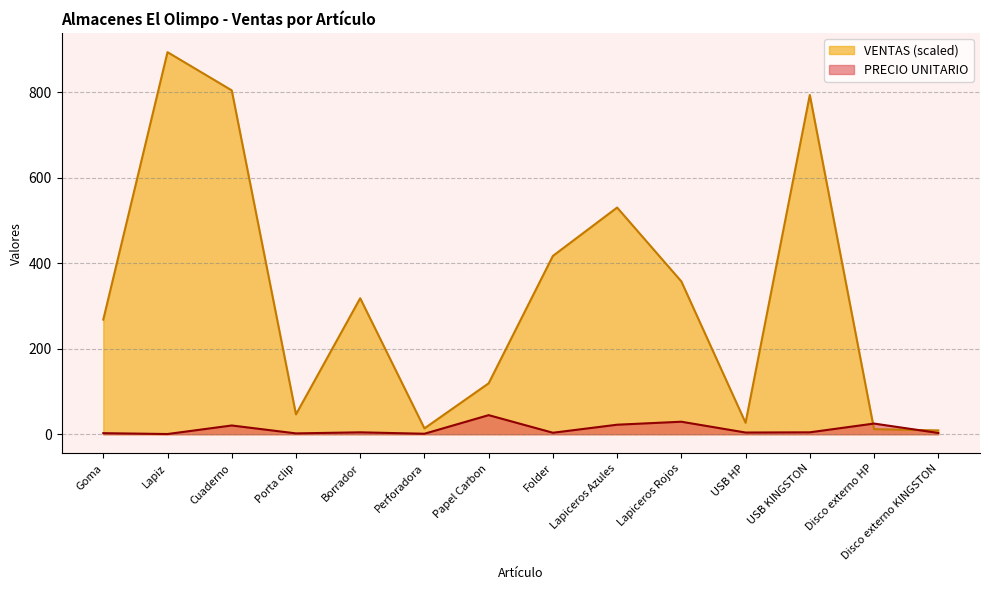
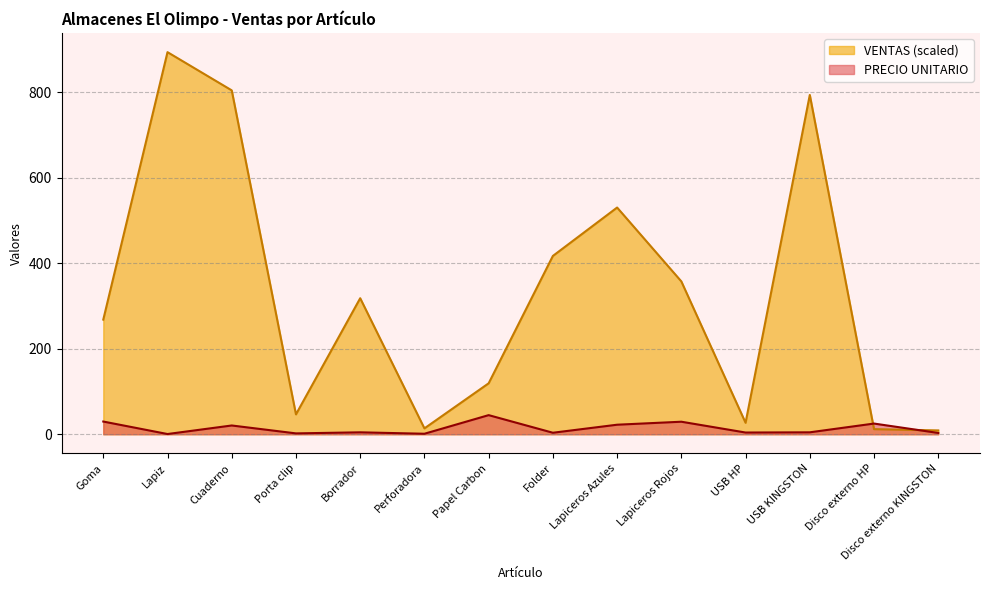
PRECIO UNITARIO, Goma: 0 -> 30
